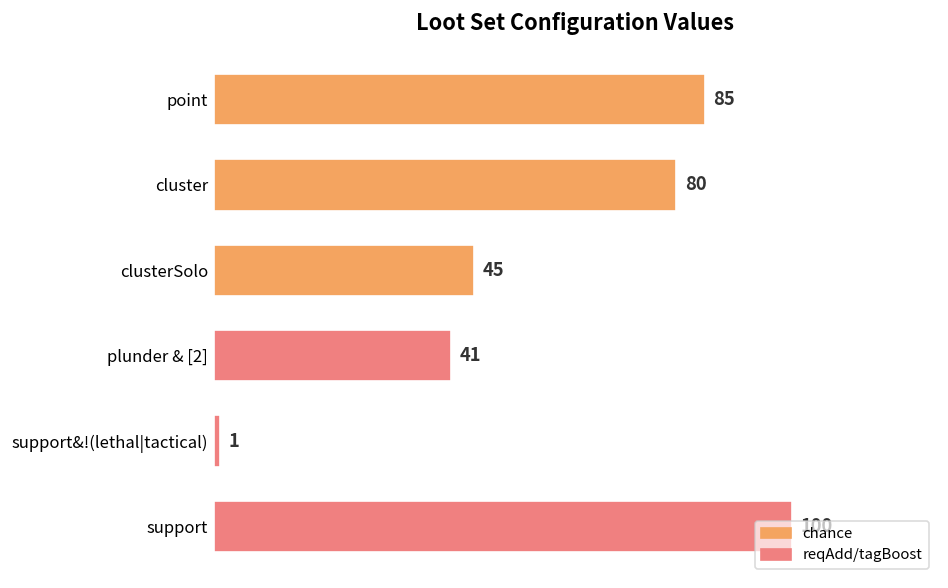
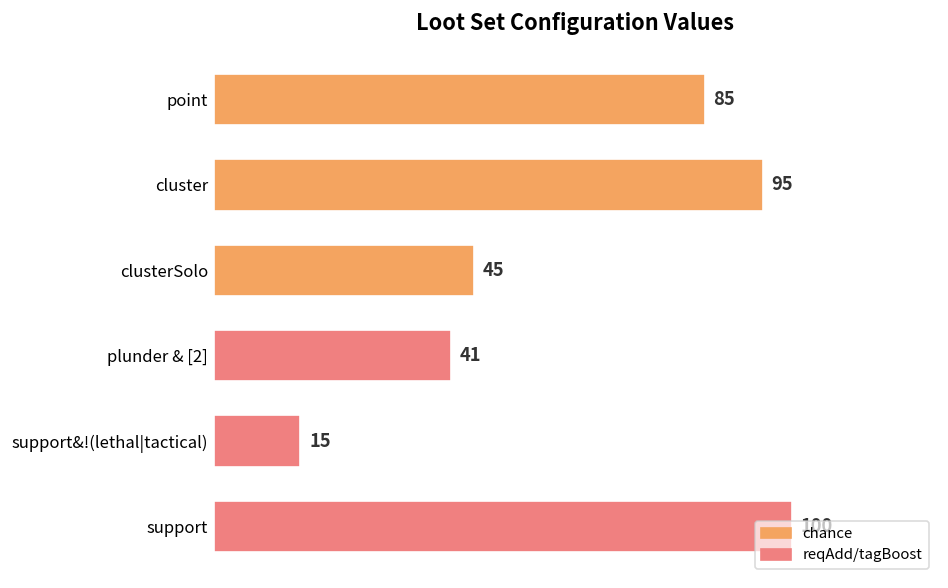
cluster: 80 -> 95
support&!(lethal|tactical): 1 -> 15
